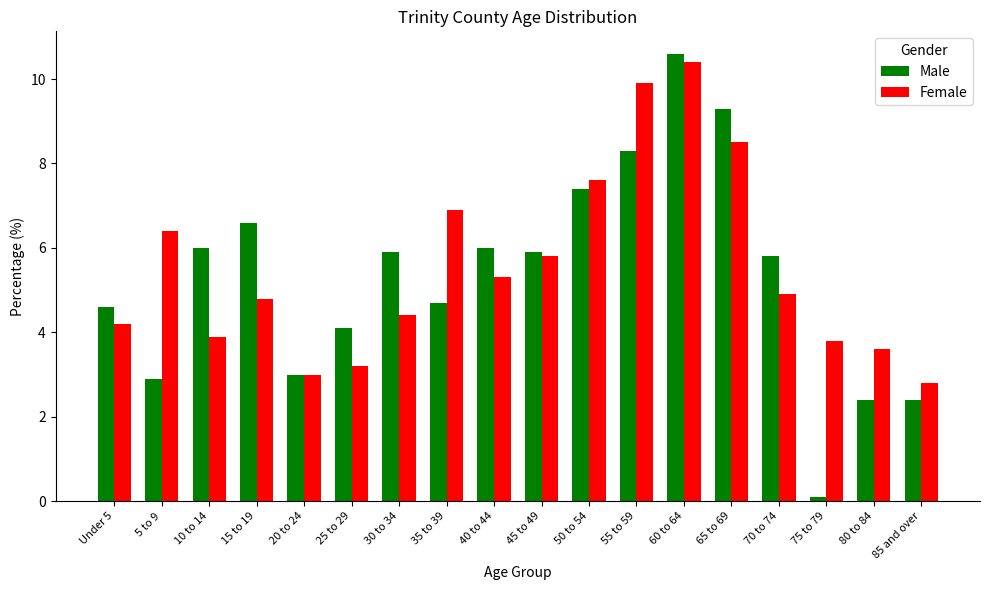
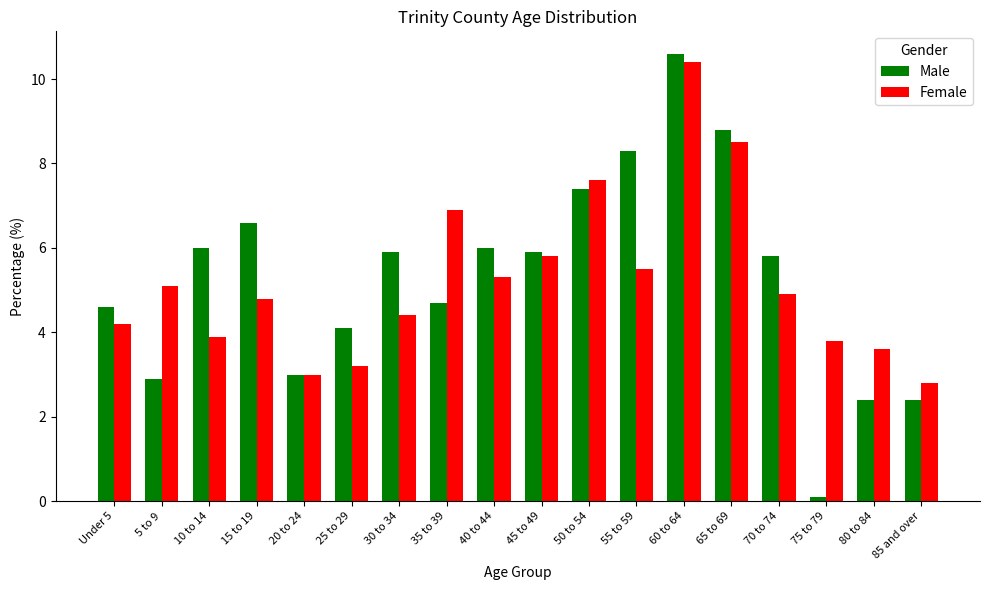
Female, 5 to 9: 6.4 -> 5.1
Female, 55 to 59: 9.9 -> 5.5
Male, 65 to 69: 9.3 -> 8.8
